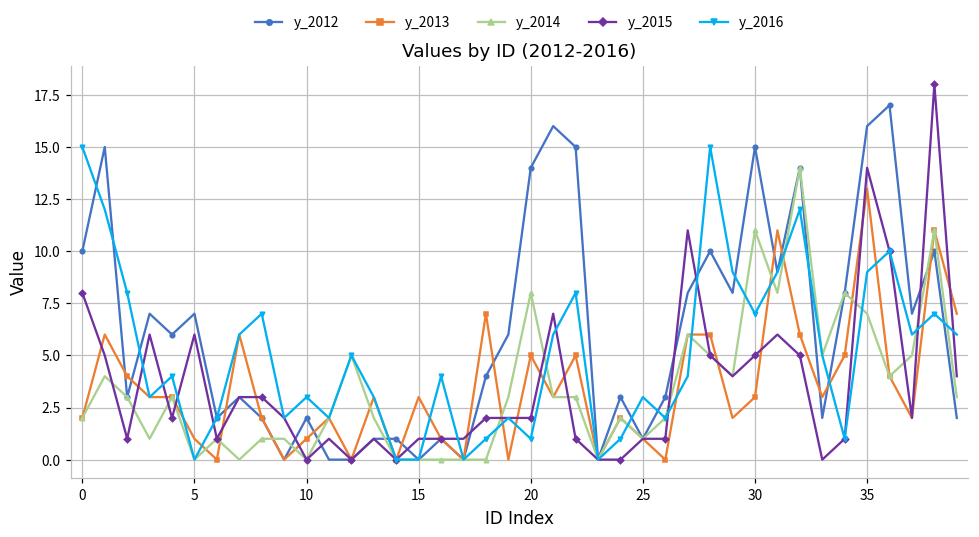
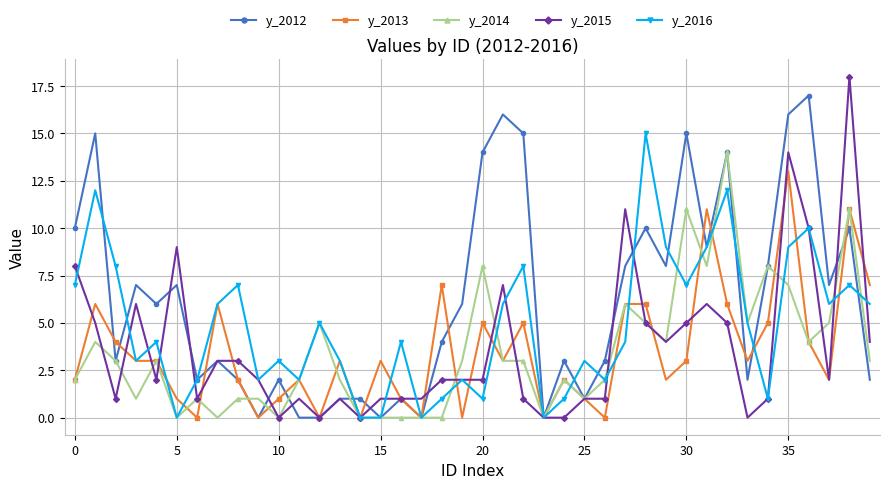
y_2016, 0: 15 -> 7
y_2015, 5: 6 -> 9
